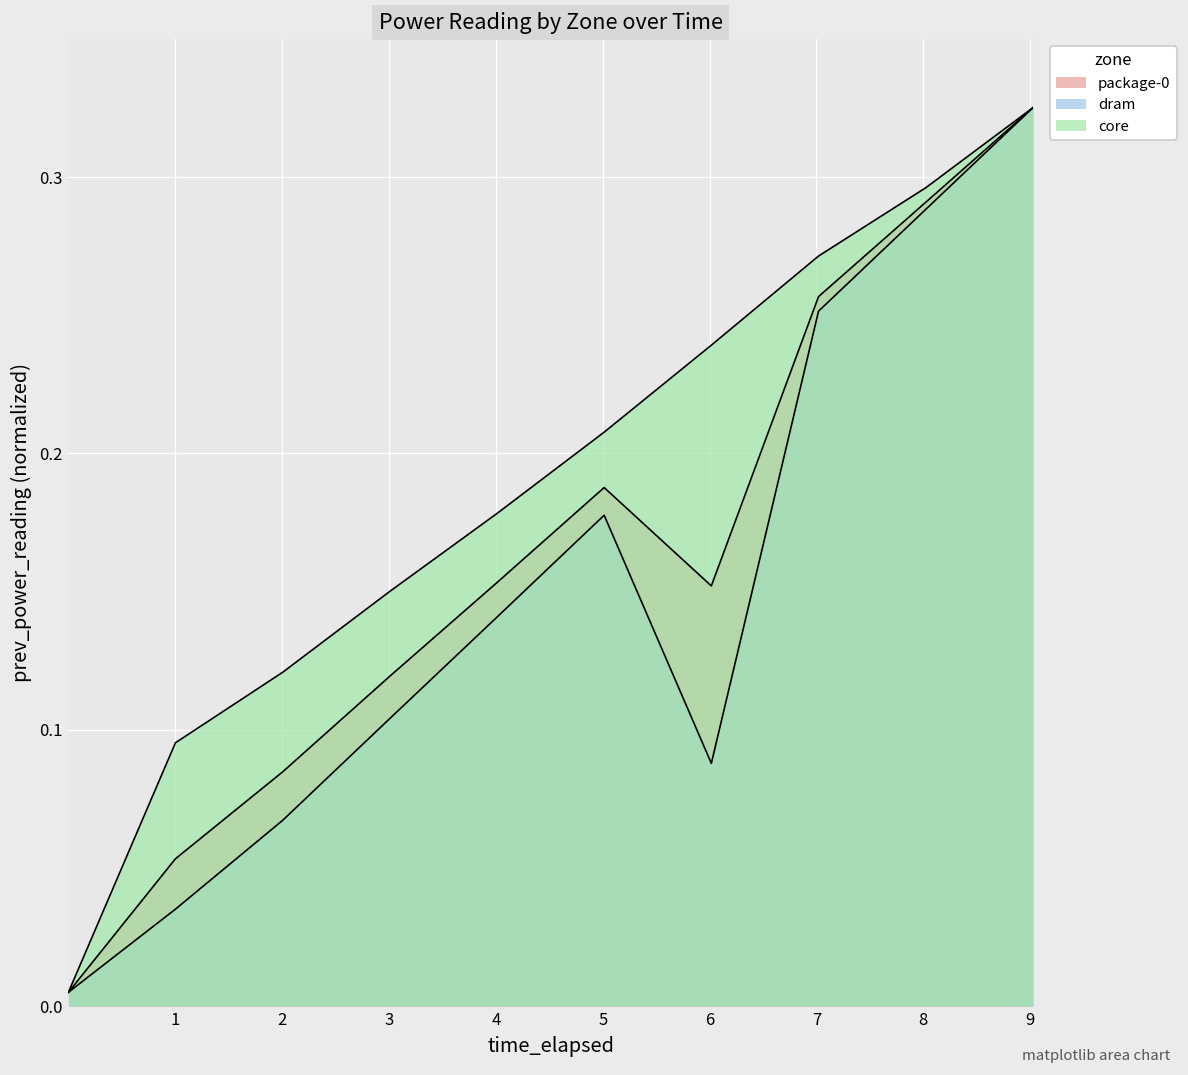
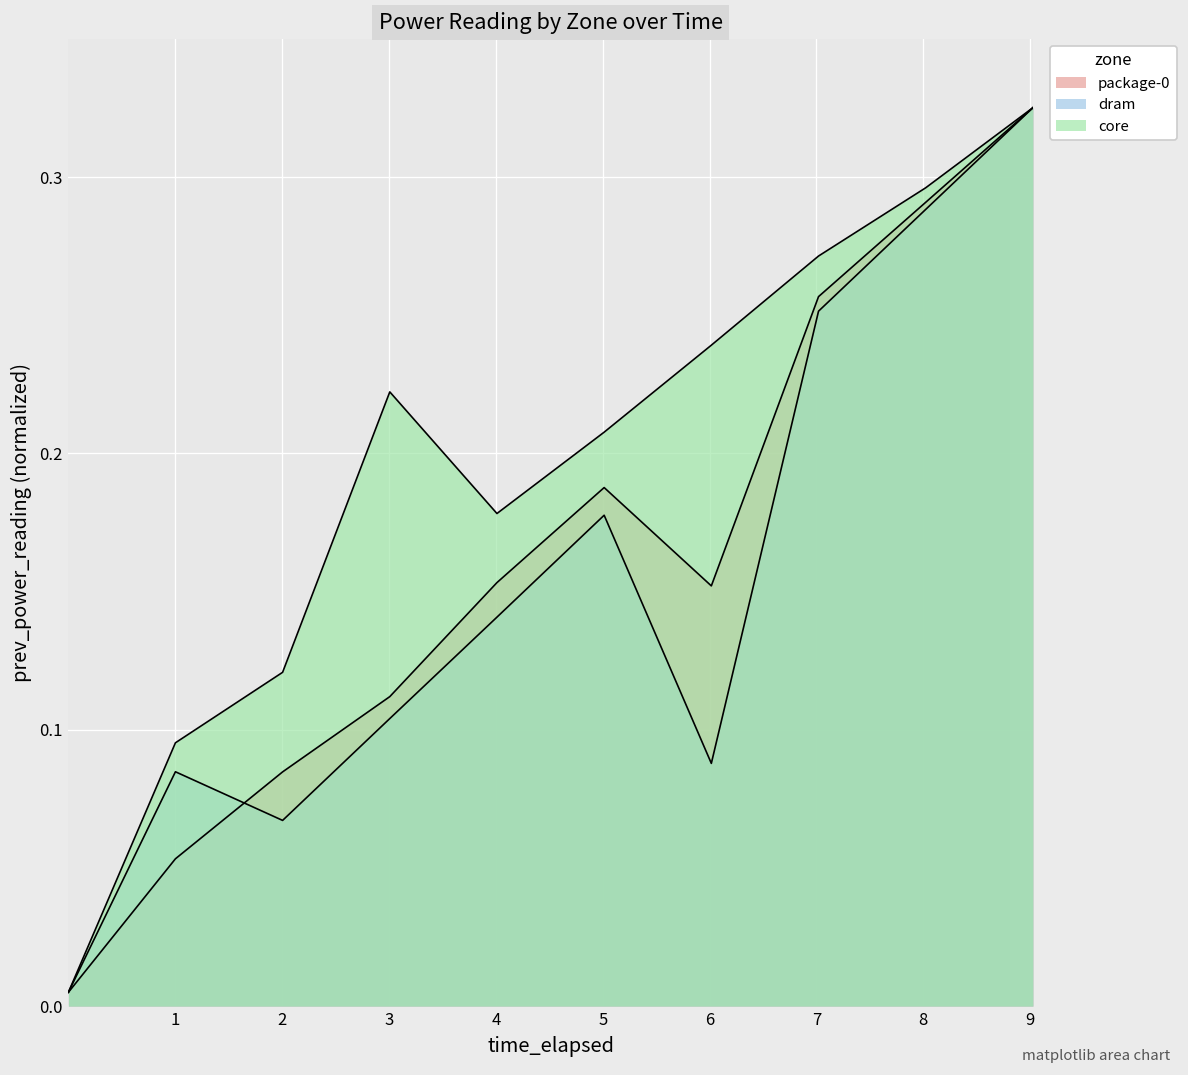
dram, 1: 0.035 -> 0.085
package-0, 3: 0.119 -> 0.112
core, 3: 0.150 -> 0.222
